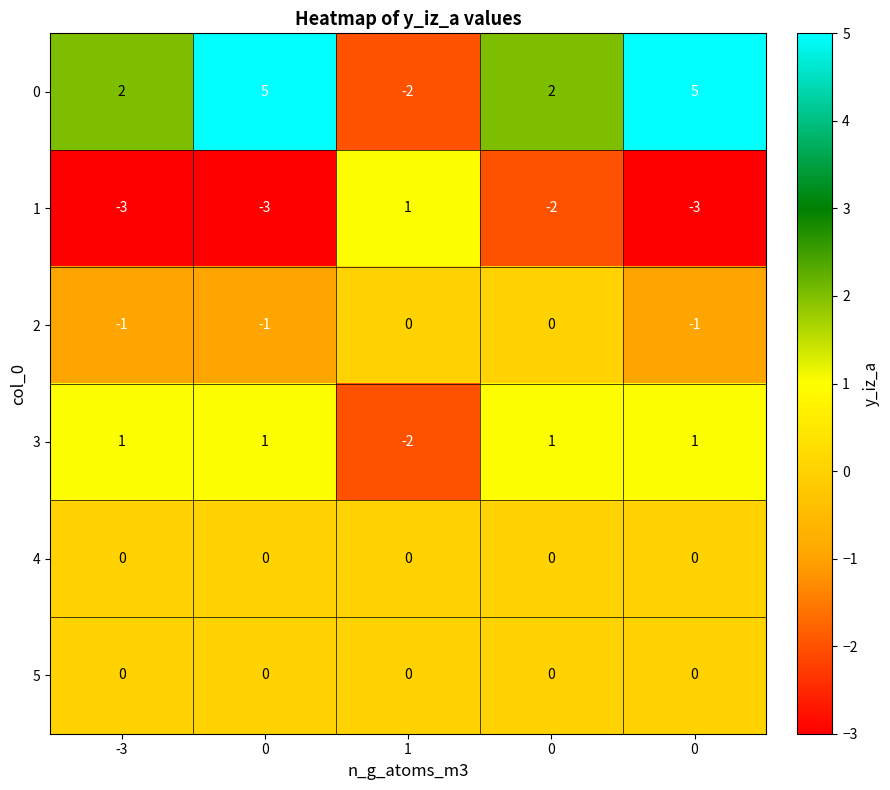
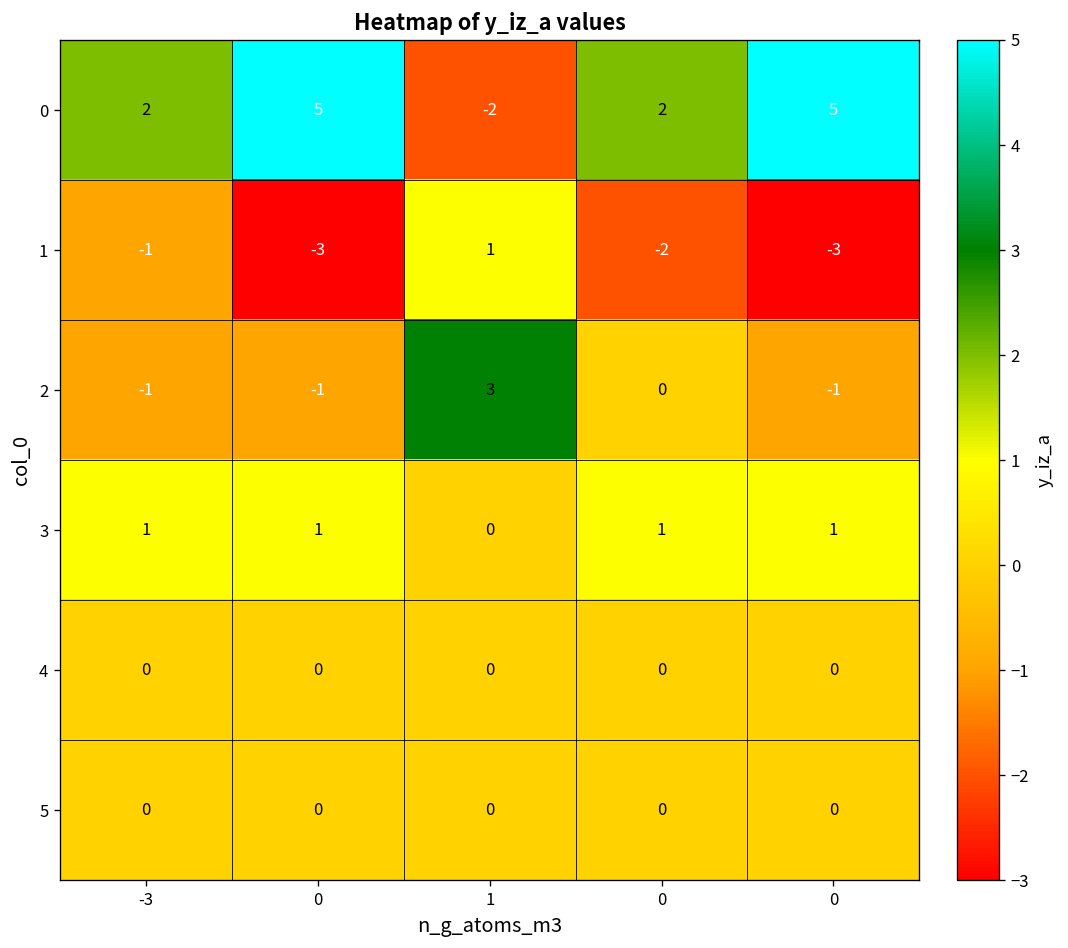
1, -3: -3 -> -1
2, 1: 0 -> 3
3, 1: -2 -> 0
